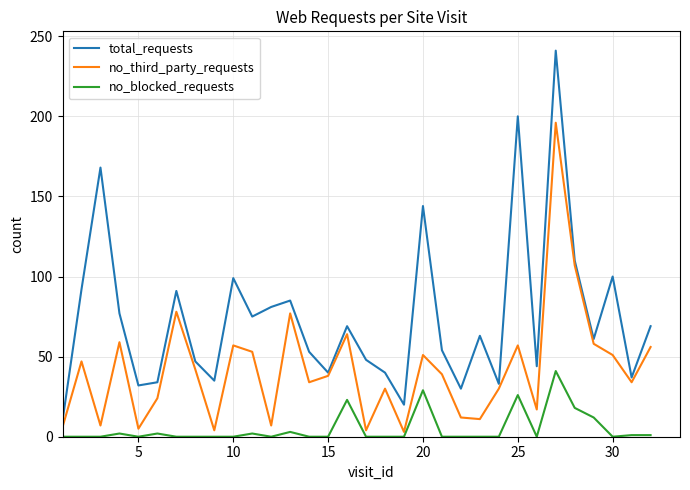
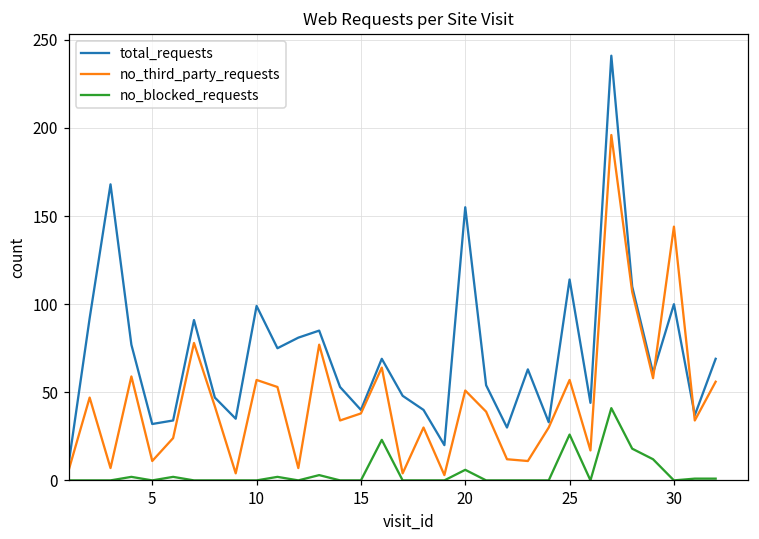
no_third_party_requests, 5: 5 -> 11
total_requests, 20: 144 -> 155
no_blocked_requests, 20: 29 -> 6
total_requests, 25: 200 -> 114
no_third_party_requests, 30: 51 -> 144
